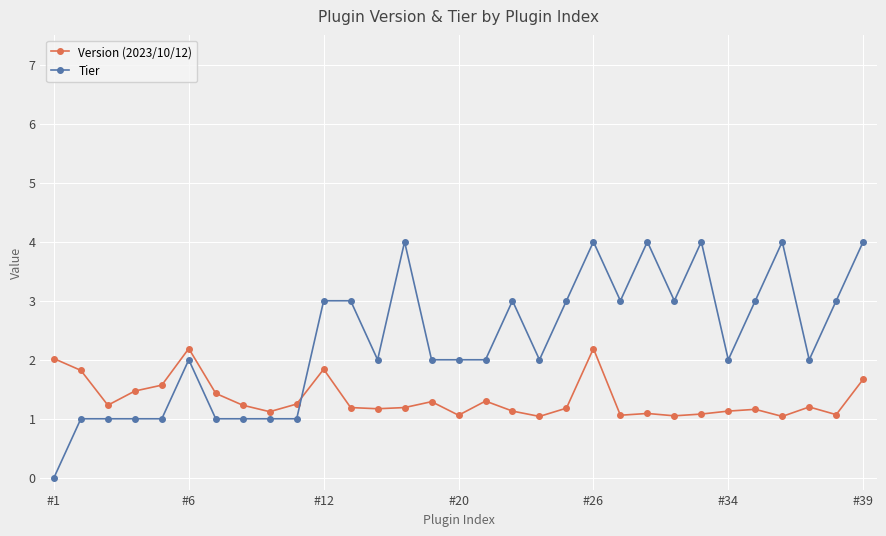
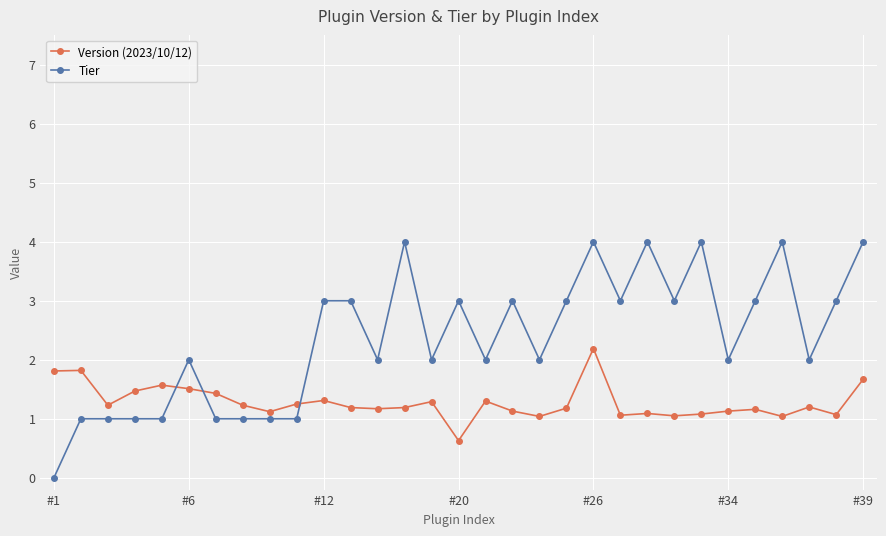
Version (2023/10/12), #1: 2.0 -> 1.8
Version (2023/10/12), #6: 2.2 -> 1.5
Version (2023/10/12), #12: 1.8 -> 1.3
Version (2023/10/12), #20: 1.1 -> 0.6
Tier, #20: 2 -> 3
